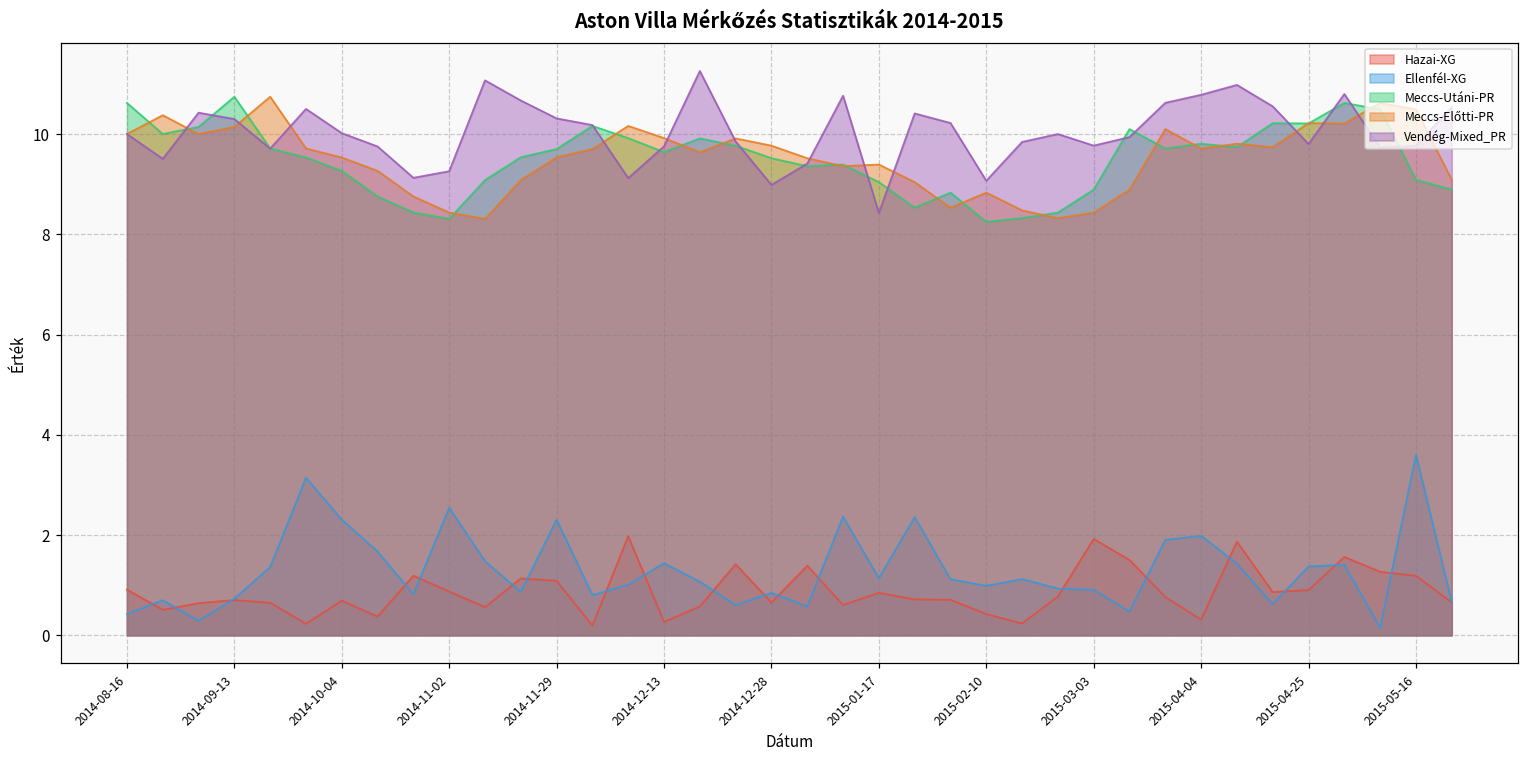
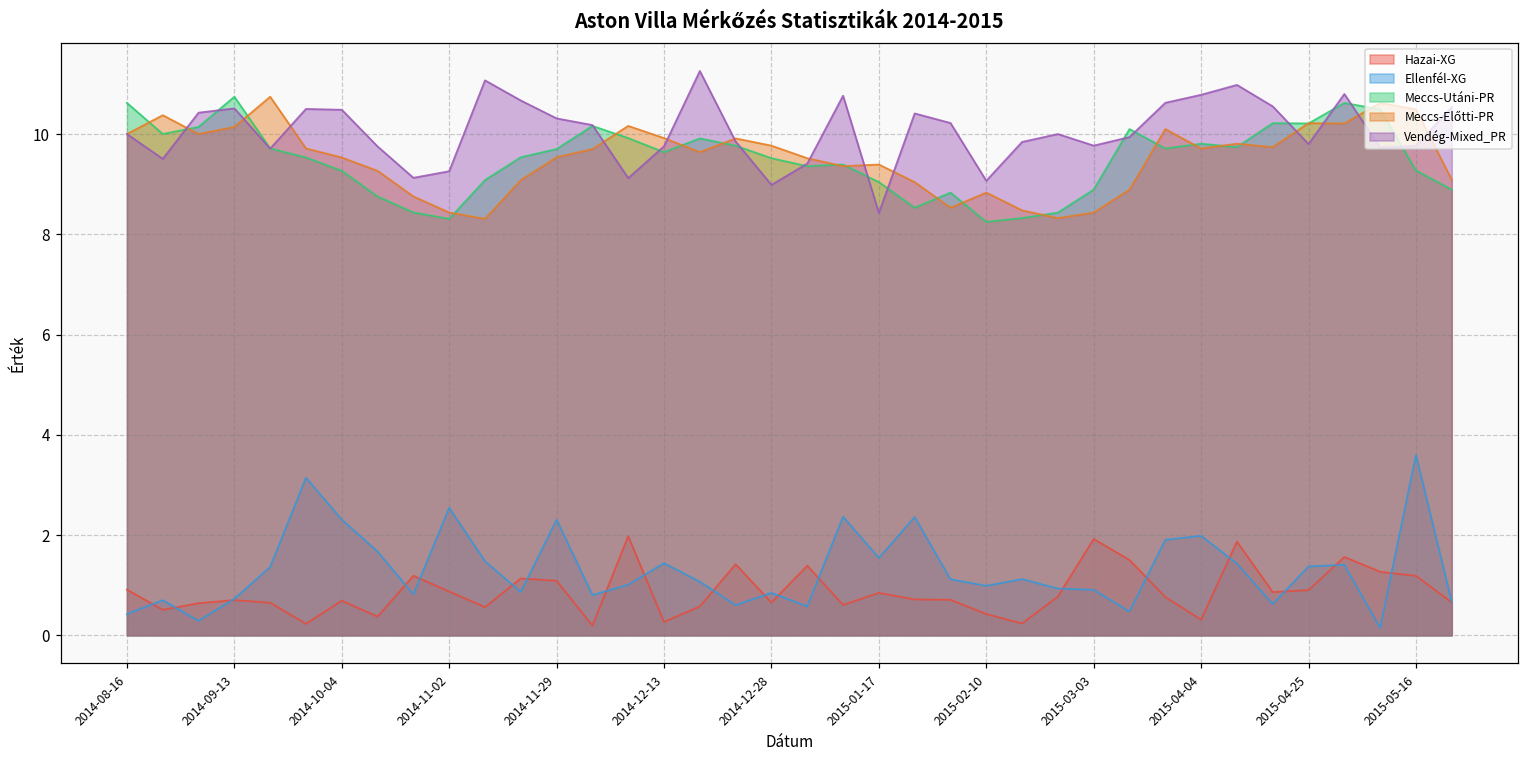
Vendég-Mixed_PR, 2014-09-13: 10.3 -> 10.5
Vendég-Mixed_PR, 2014-10-04: 10.0 -> 10.5
Ellenfél-XG, 2015-01-17: 1.1 -> 1.5
Meccs-Utáni-PR, 2015-05-16: 9.1 -> 9.3
